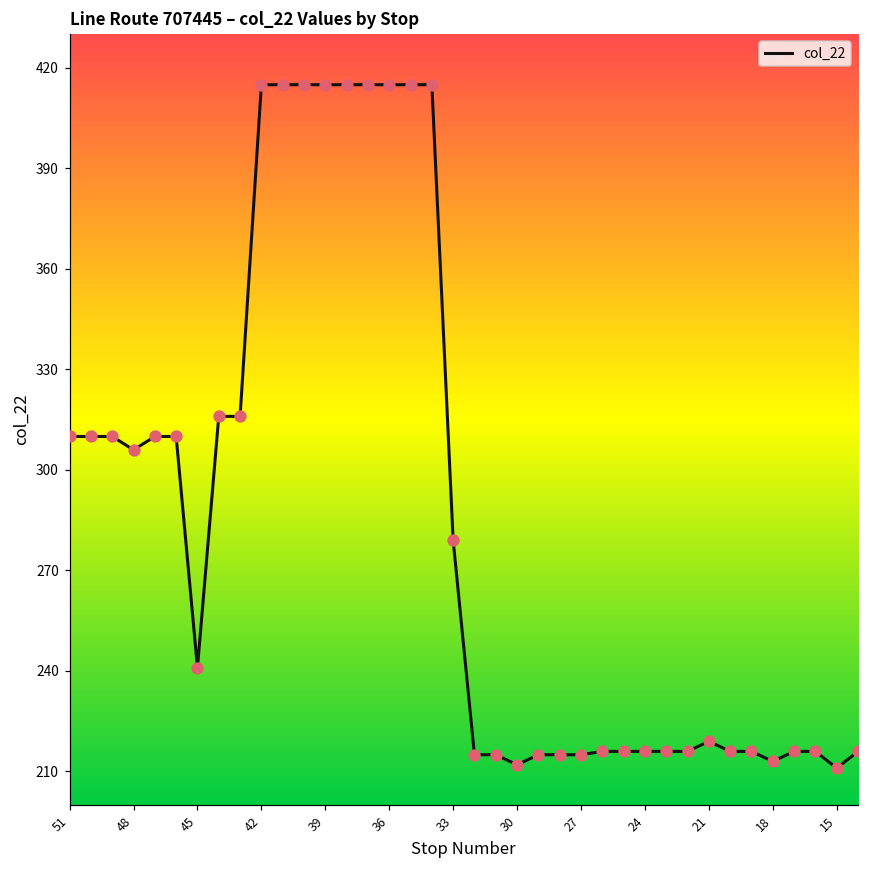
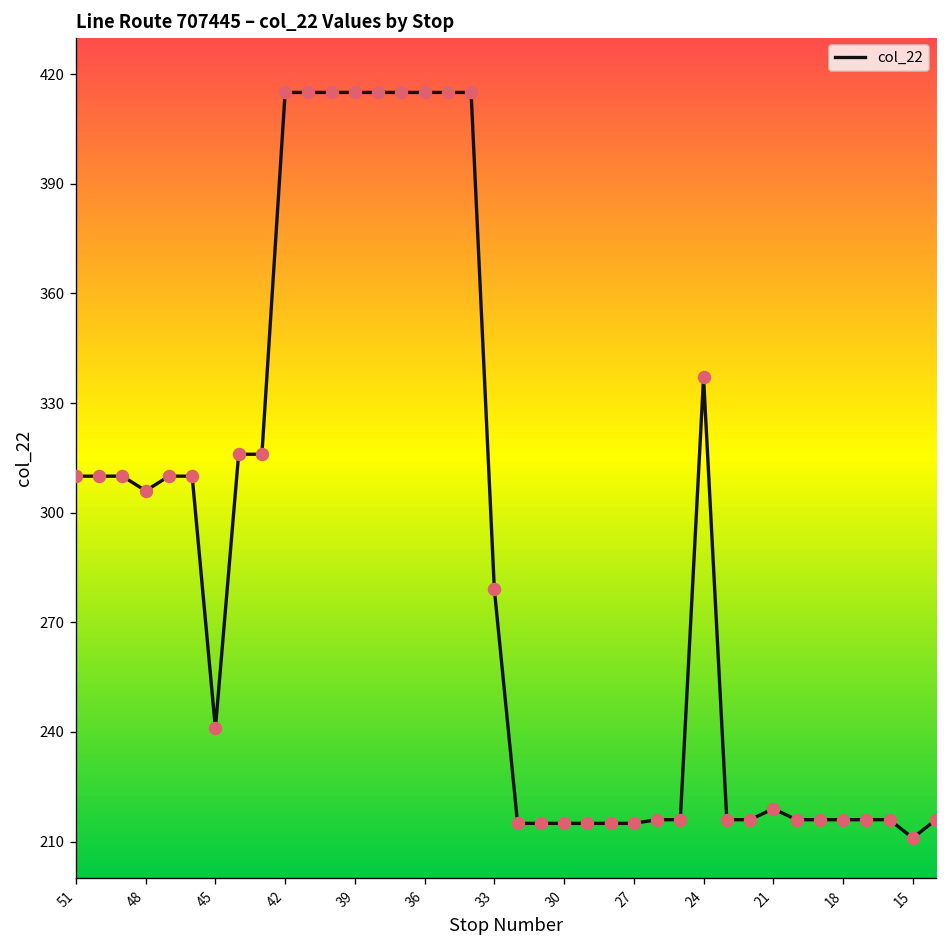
30: 212 -> 215
24: 216 -> 337
18: 213 -> 216
